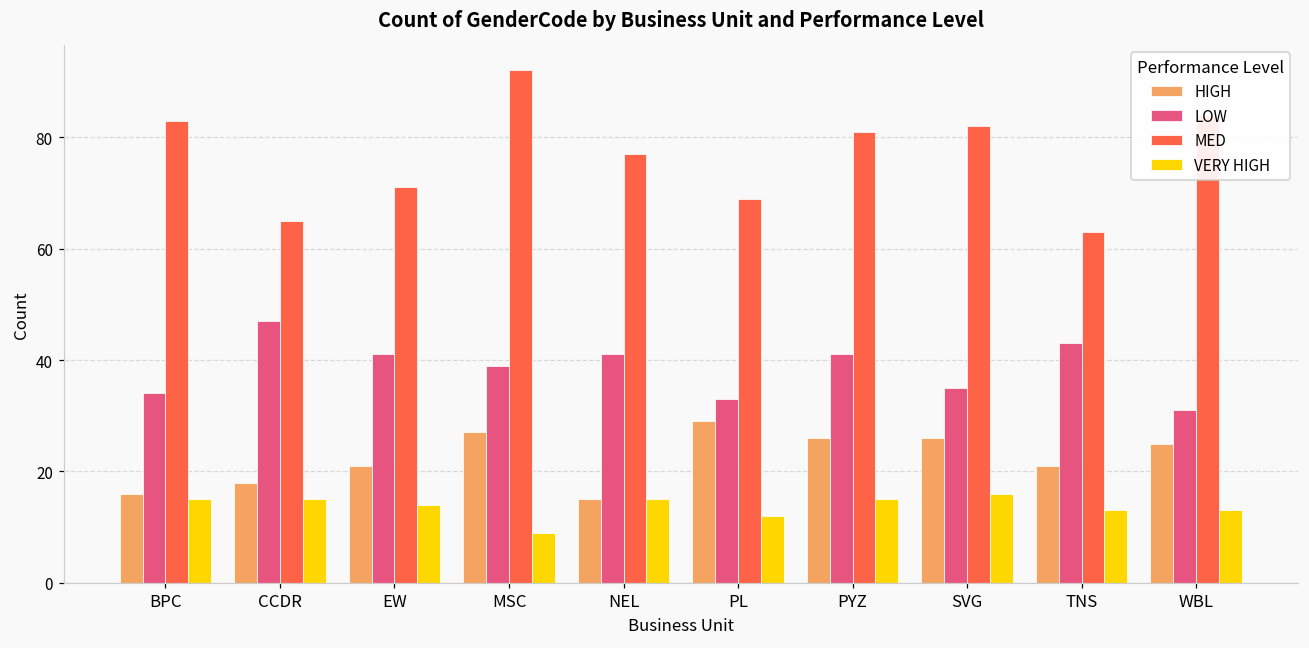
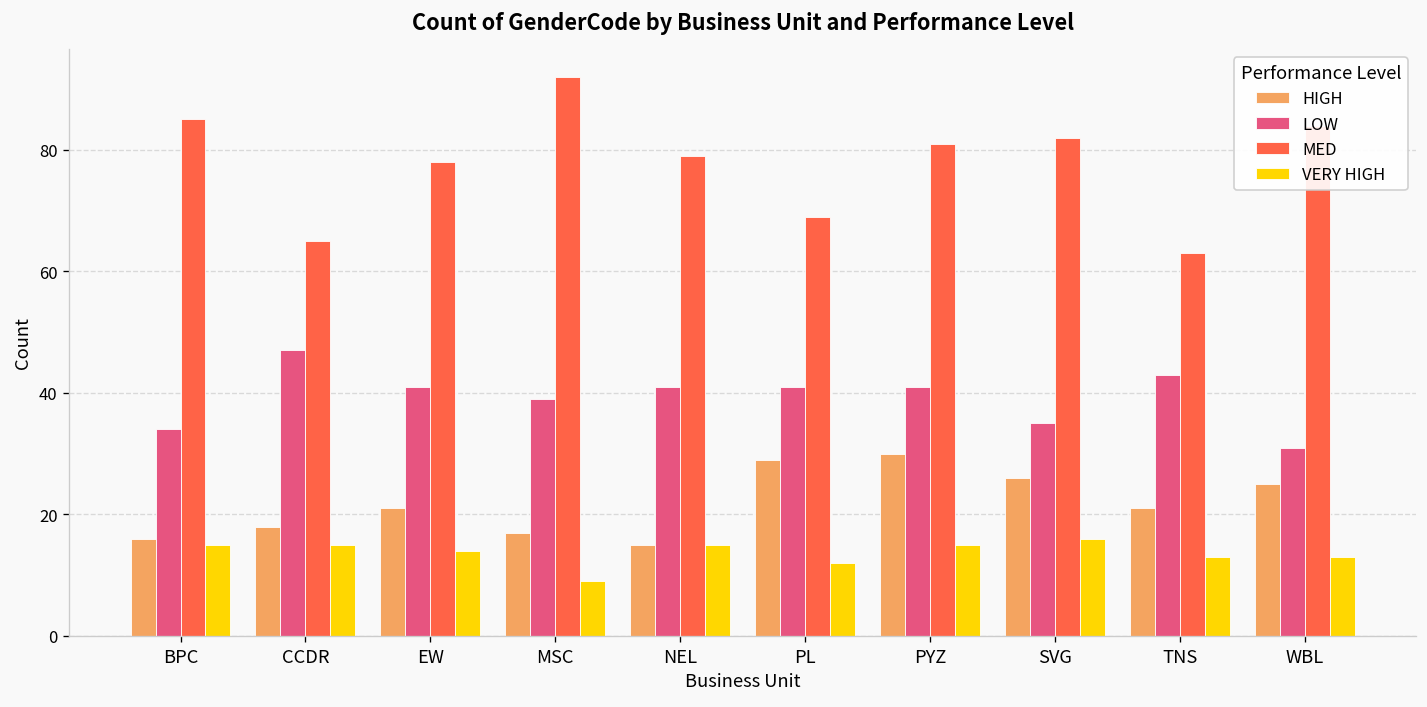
MED, BPC: 83 -> 85
MED, EW: 71 -> 78
HIGH, MSC: 27 -> 17
MED, NEL: 77 -> 79
LOW, PL: 33 -> 41
HIGH, PYZ: 26 -> 30
